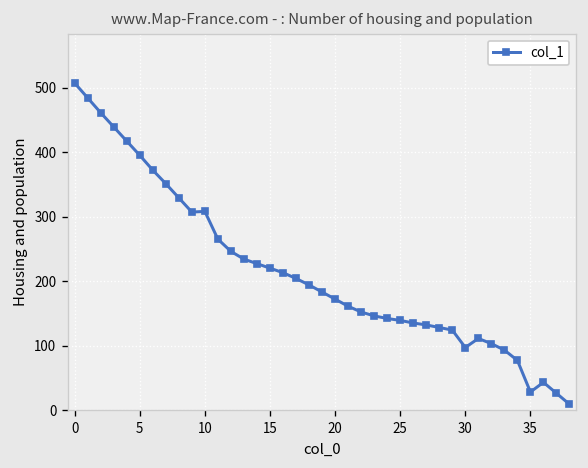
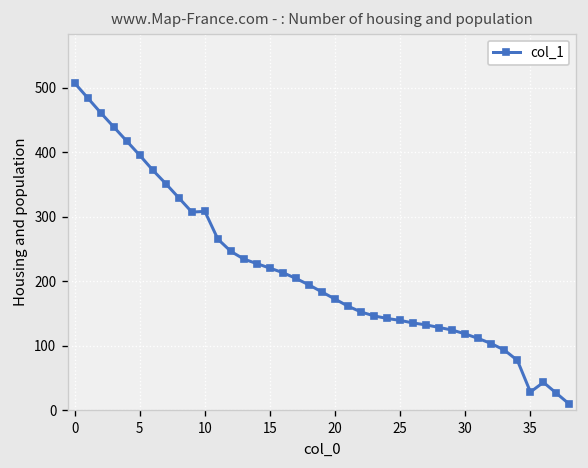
30: 100 -> 120
